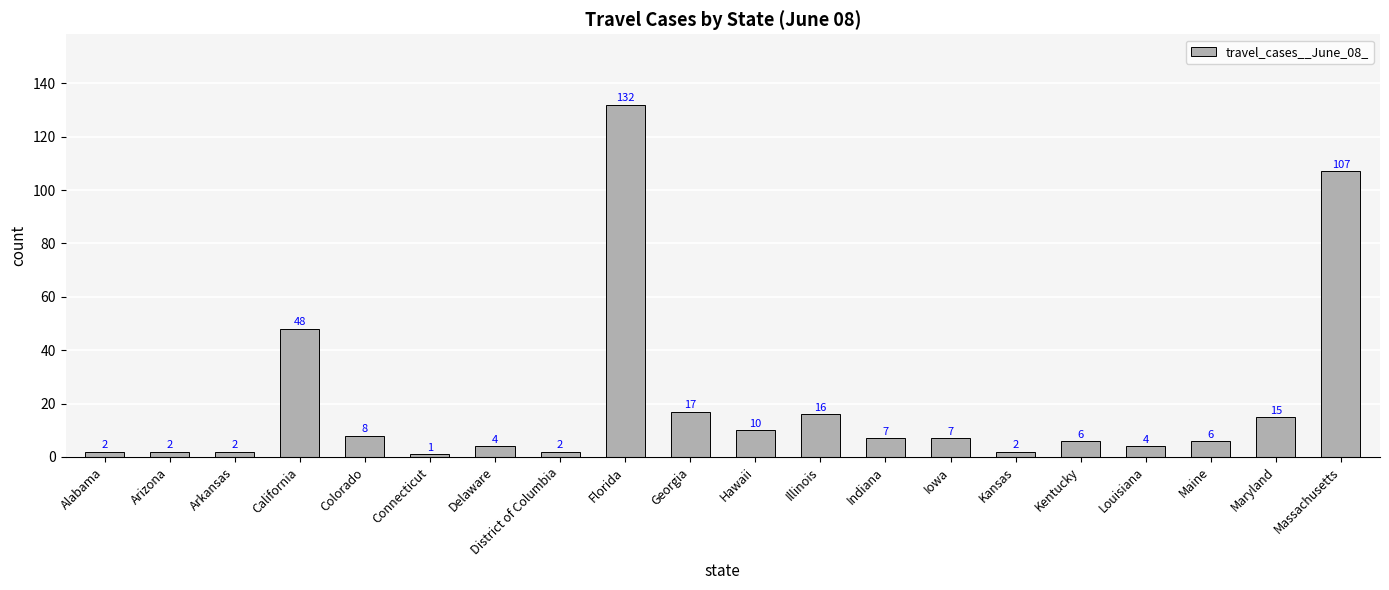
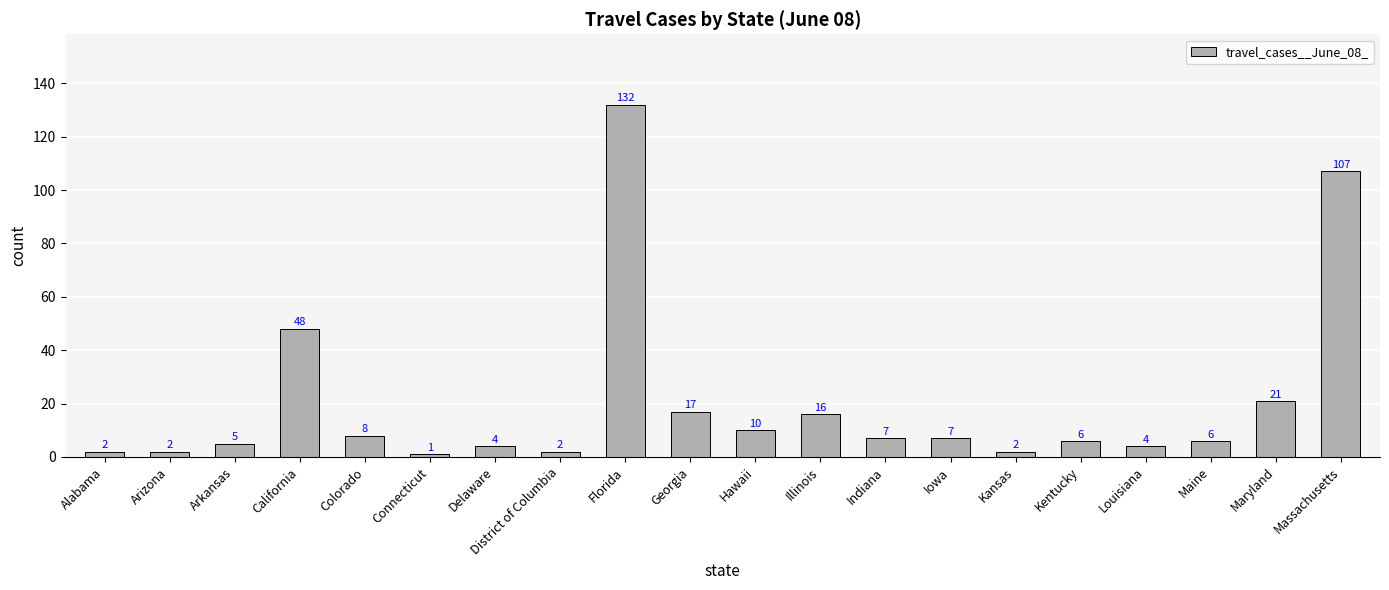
Arkansas: 2 -> 5
Maryland: 15 -> 21
